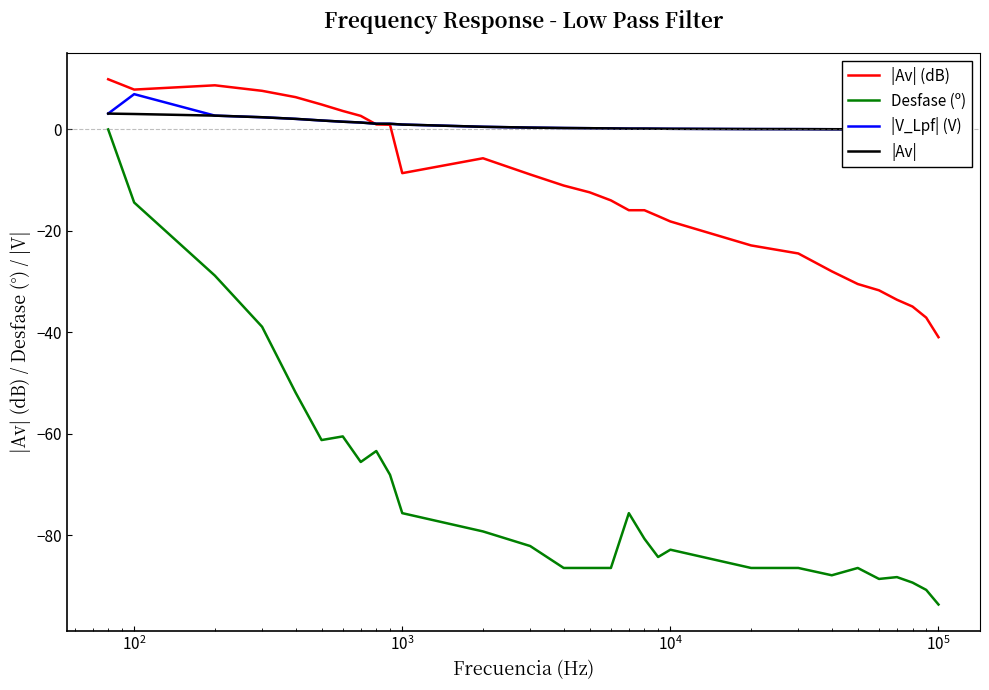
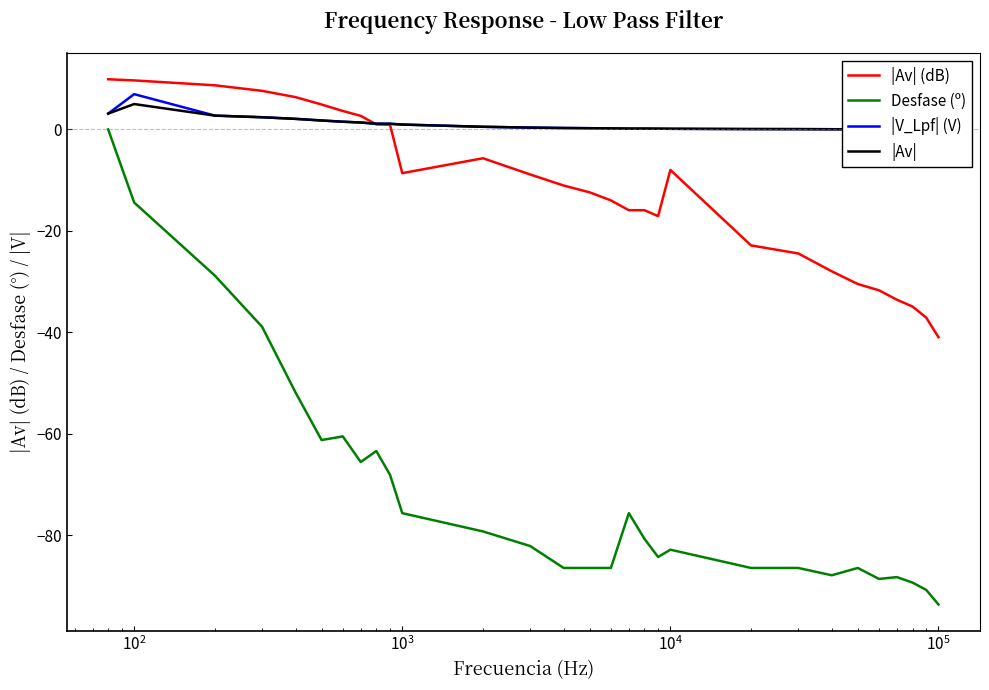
|Av| (dB), 10^2: 8 -> 10
|Av|, 10^2: 3 -> 5
|Av| (dB), 10^4: -18 -> -8
